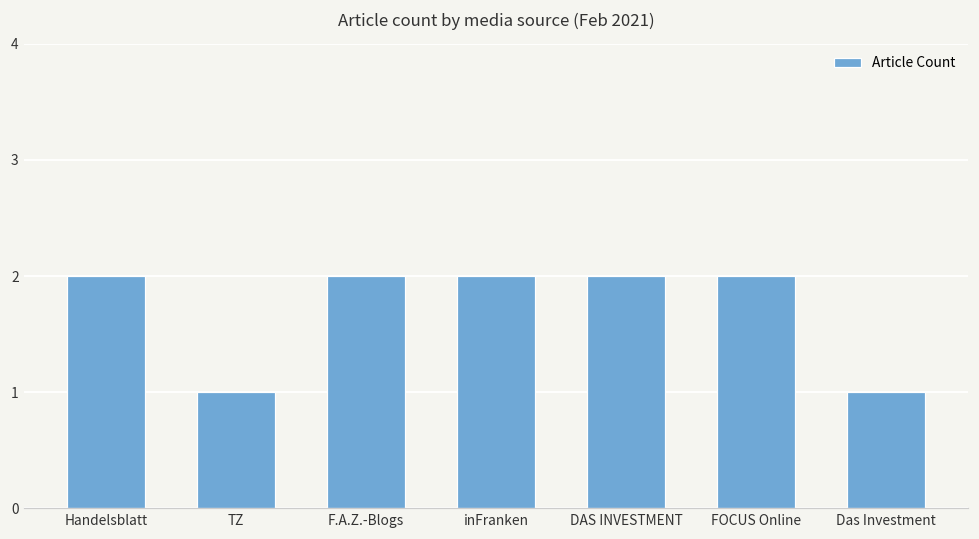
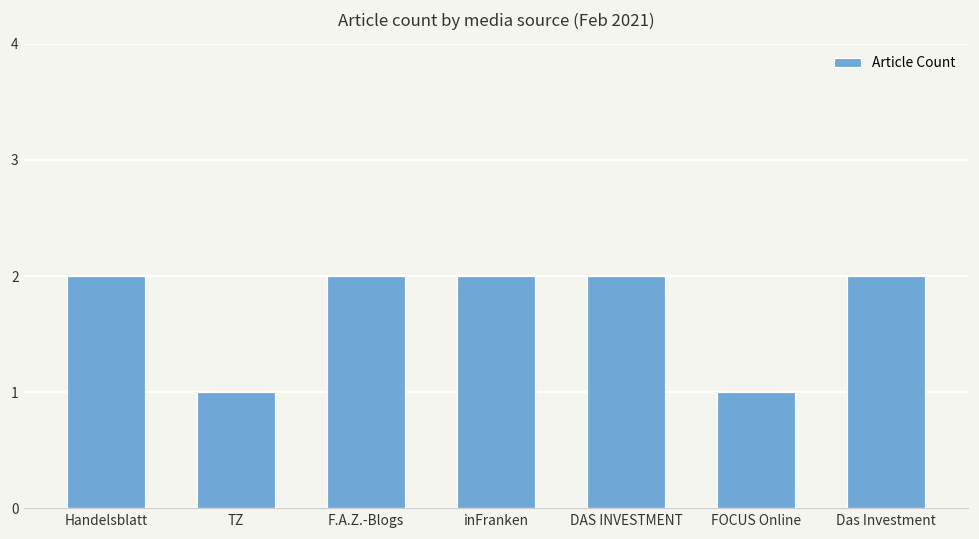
FOCUS Online: 2 -> 1
Das Investment: 1 -> 2
